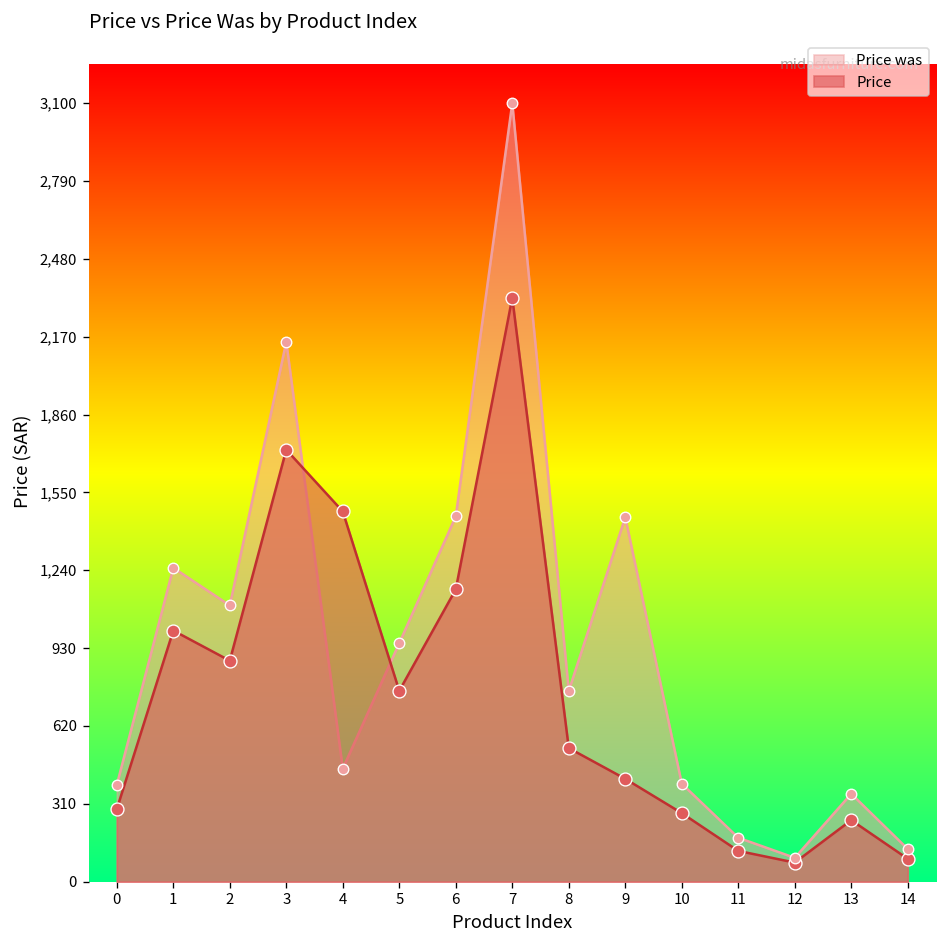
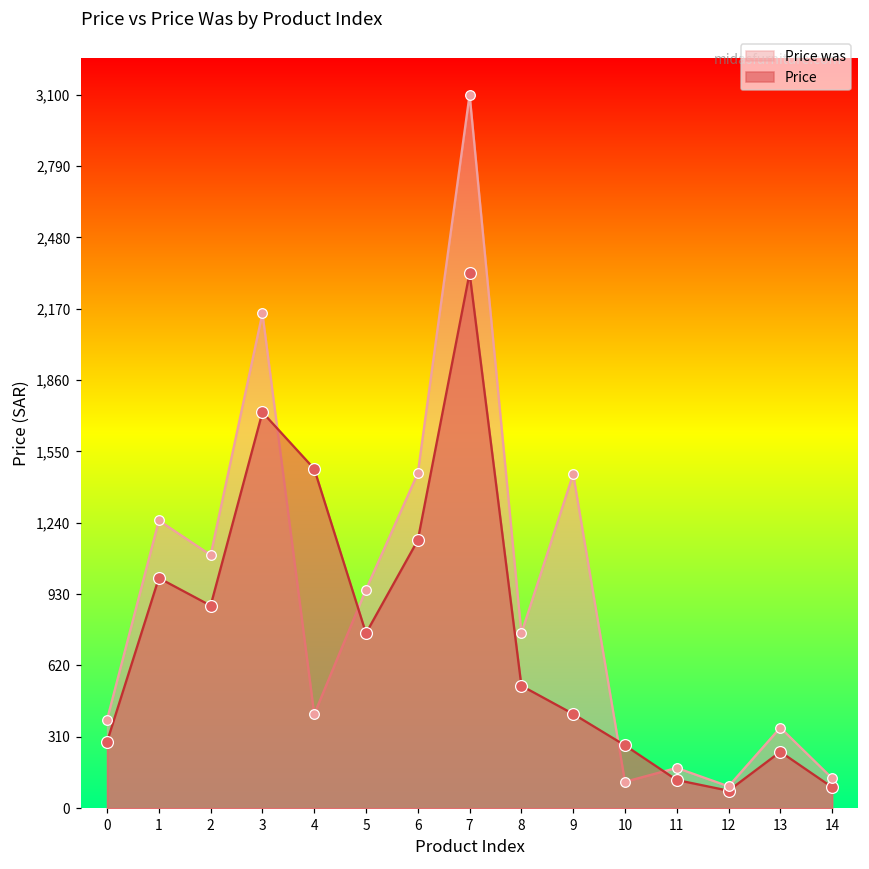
Price was, 4: 450 -> 410
Price was, 10: 390 -> 110
